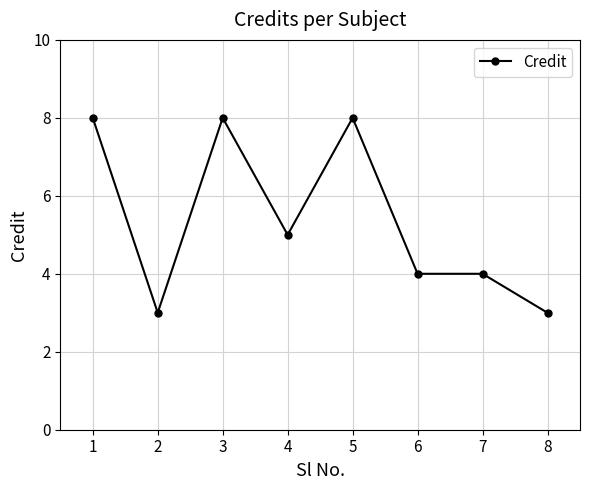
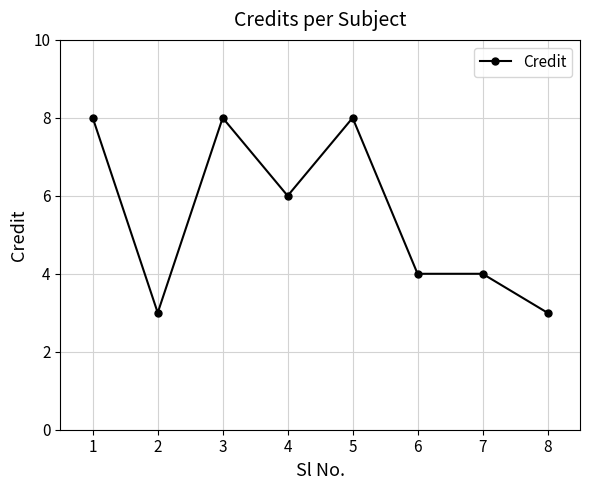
4: 5 -> 6
